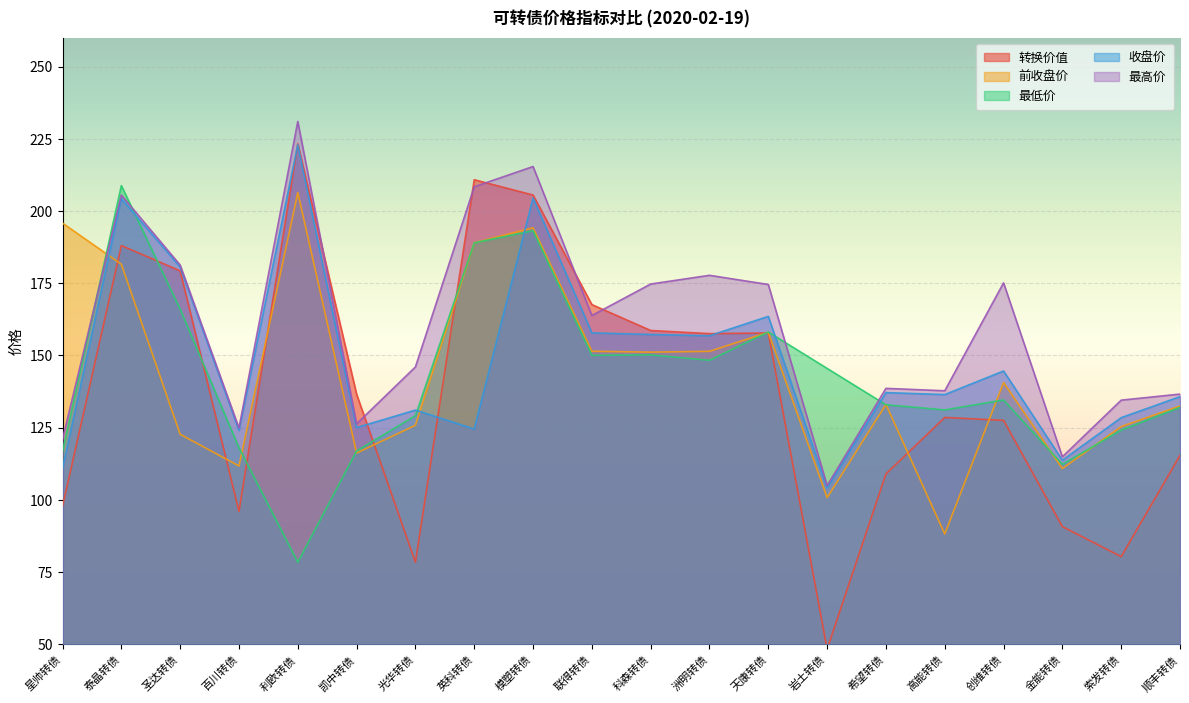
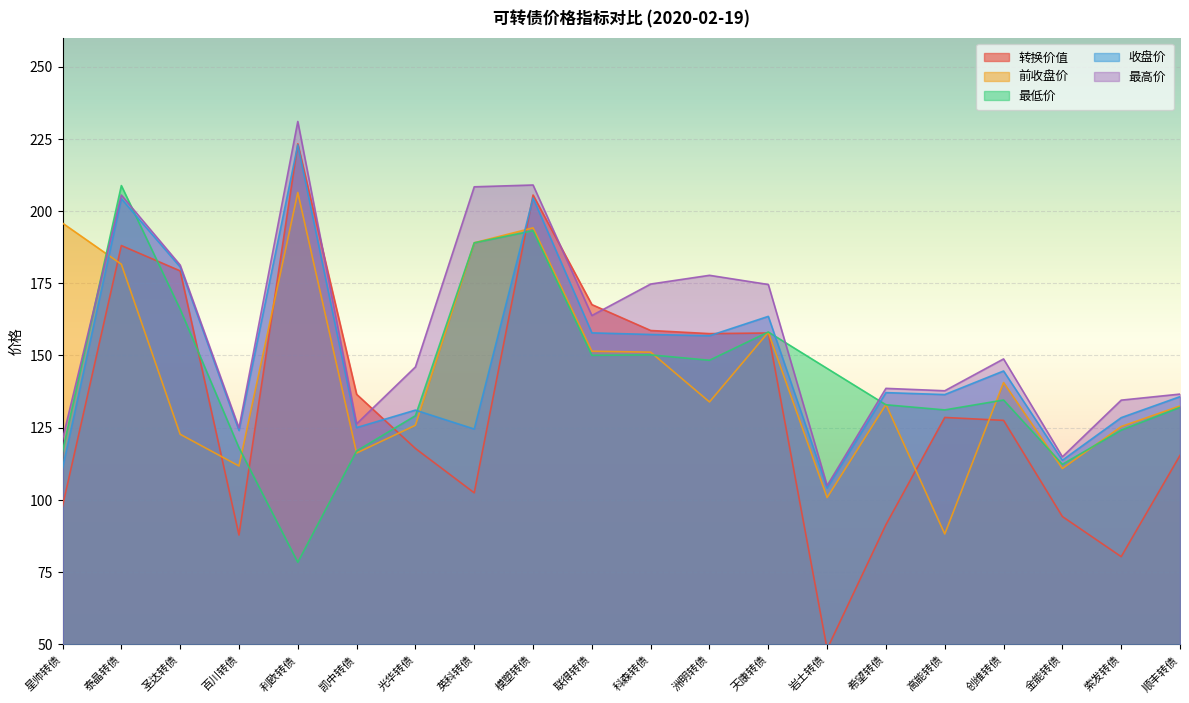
转换价值, 百川转债: 96 -> 88
转换价值, 光华转债: 78 -> 118
转换价值, 英科转债: 211 -> 102
最高价, 模塑转债: 215 -> 209
前收盘价, 洲明转债: 151 -> 134
转换价值, 希望转债: 109 -> 91
最高价, 创维转债: 175 -> 149
转换价值, 金能转债: 91 -> 94
